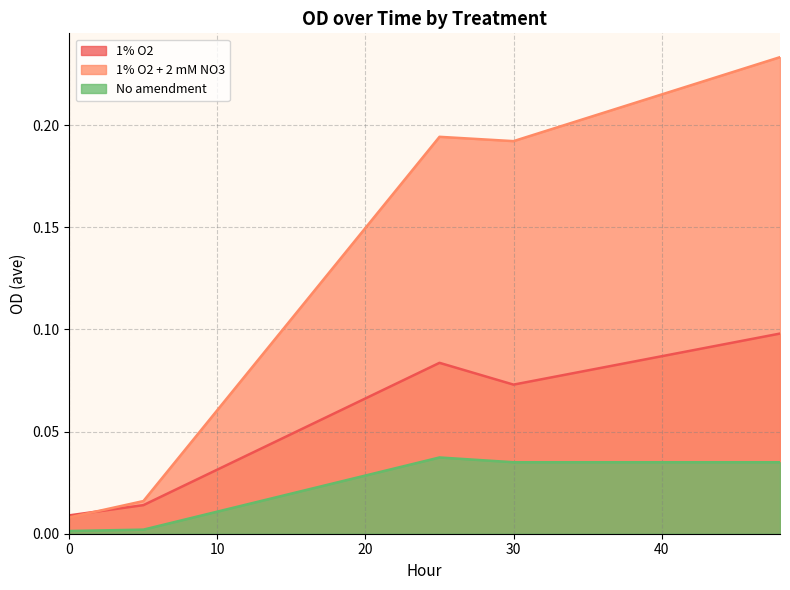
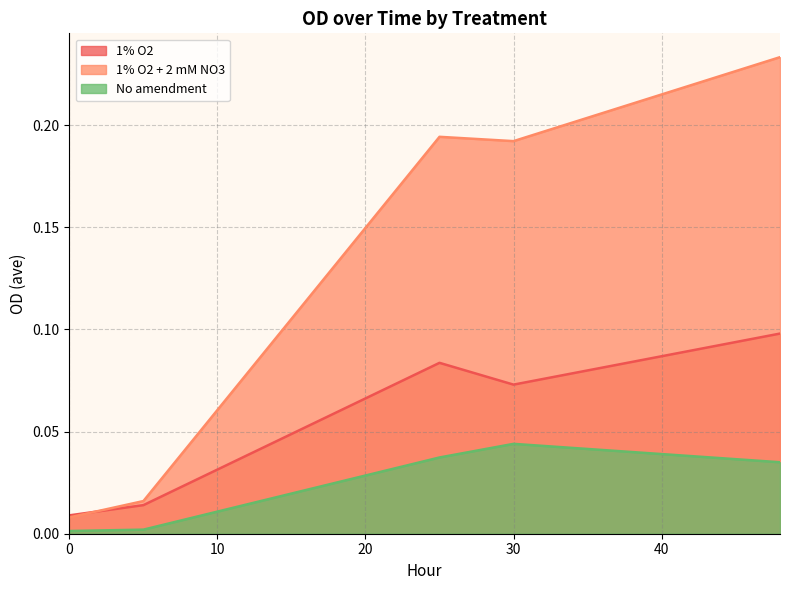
No amendment, 30: 0.035 -> 0.044
